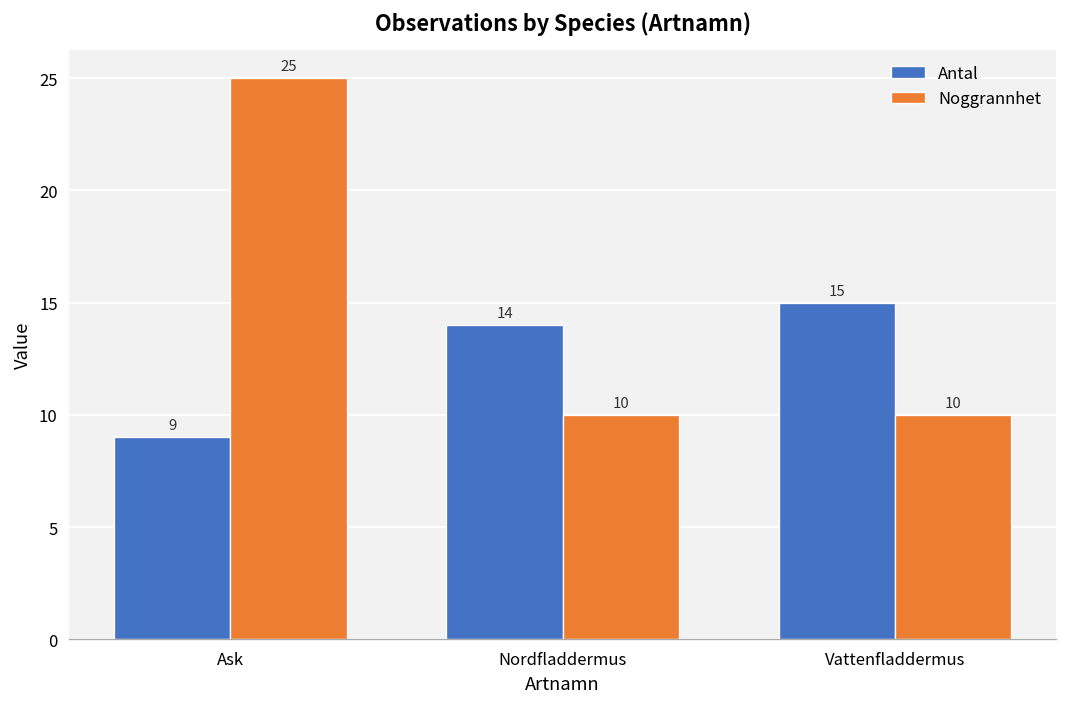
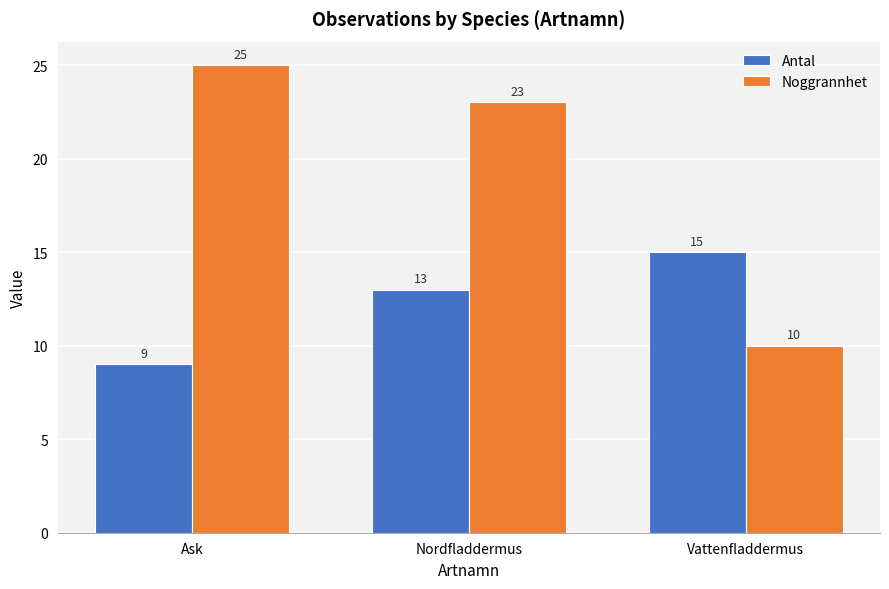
Antal, Nordfladdermus: 14 -> 13
Noggrannhet, Nordfladdermus: 10 -> 23
